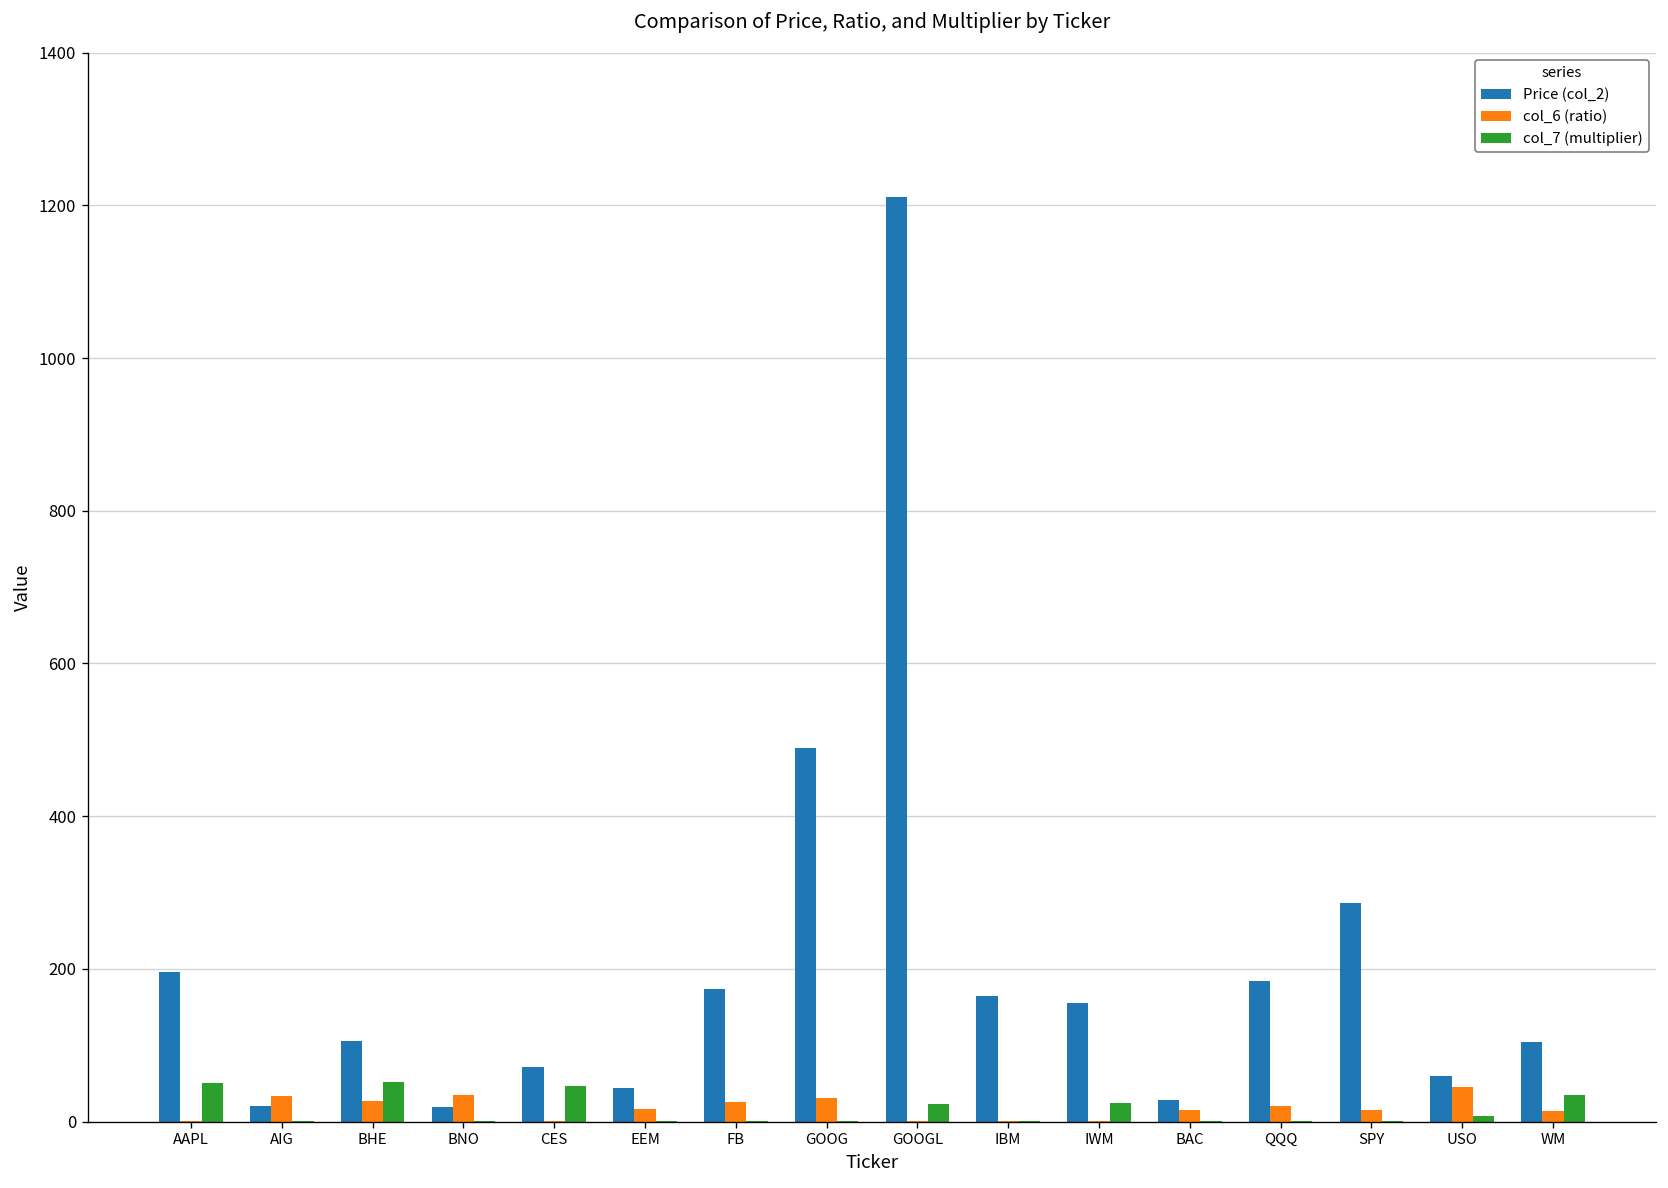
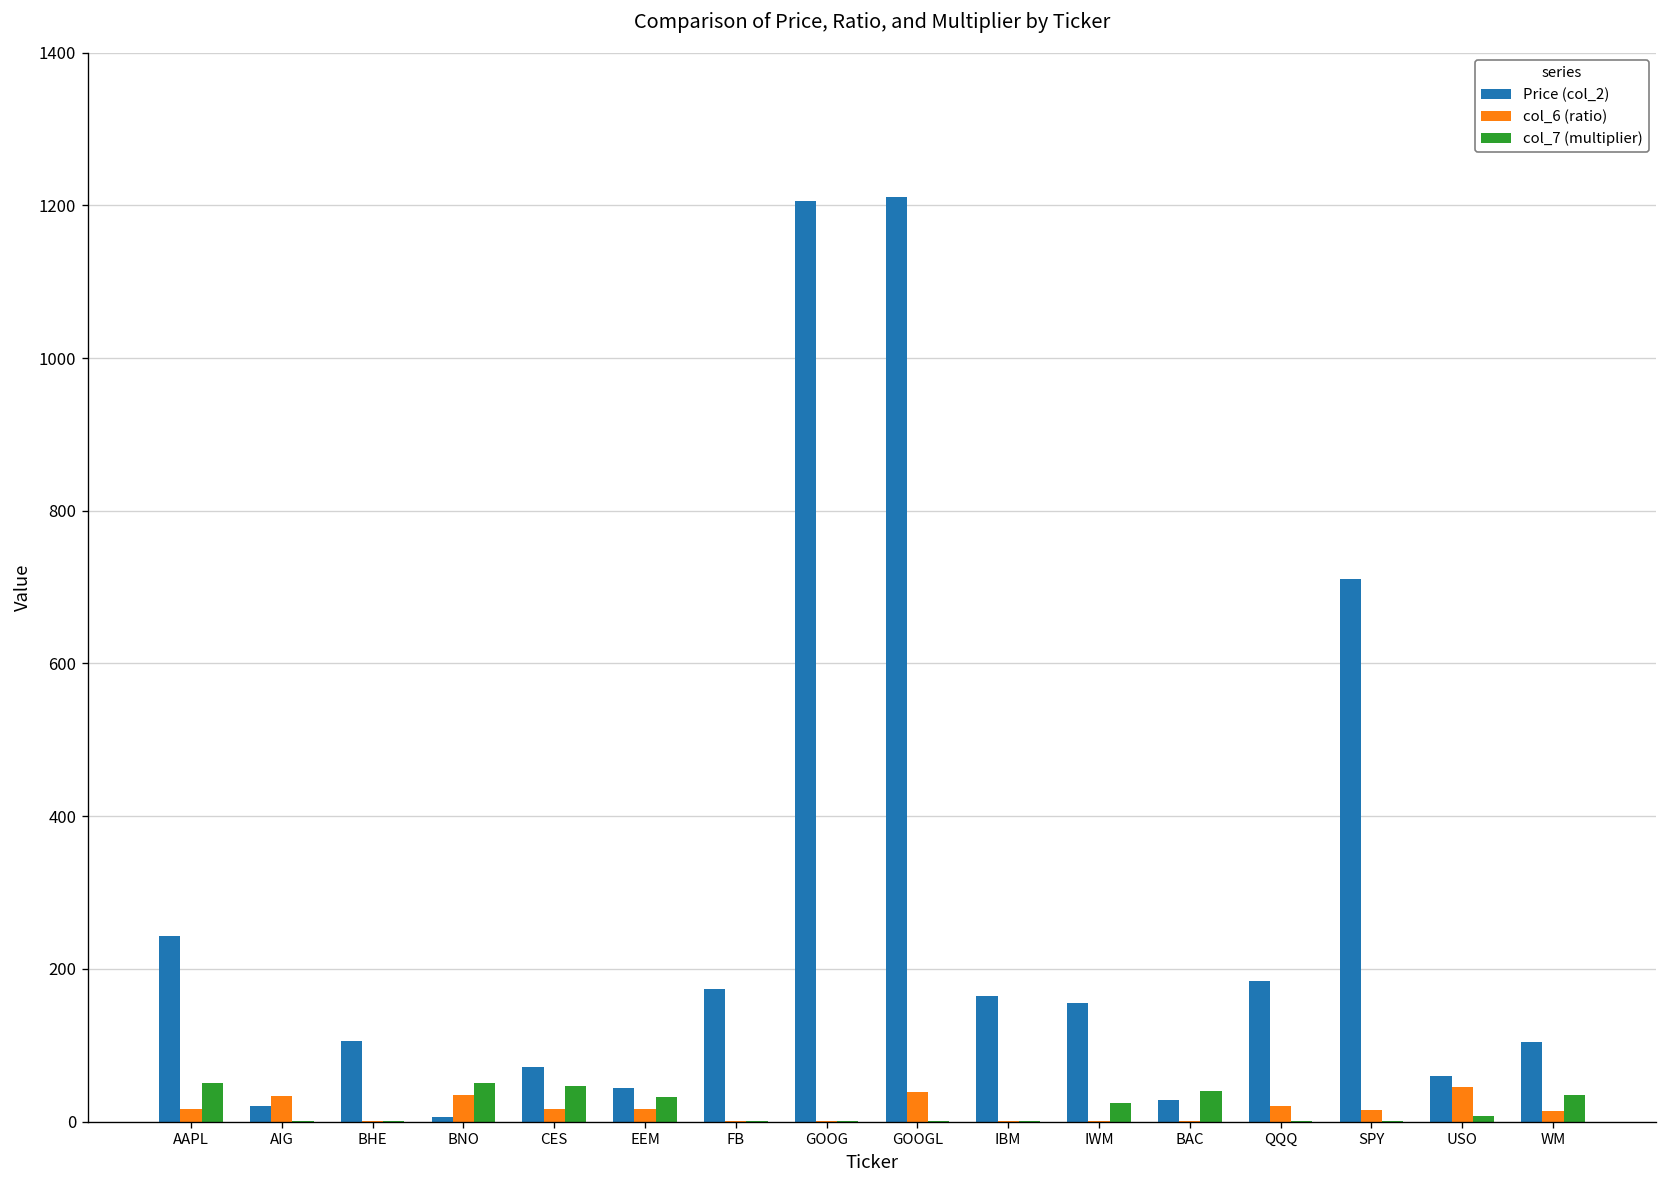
Price (col_2), AAPL: 200 -> 240
col_6 (ratio), AAPL: 0 -> 20
col_6 (ratio), BHE: 30 -> 0
col_7 (multiplier), BHE: 50 -> 0
Price (col_2), BNO: 20 -> 10
col_7 (multiplier), BNO: 0 -> 50
col_6 (ratio), CES: 0 -> 20
col_7 (multiplier), EEM: 0 -> 30
col_6 (ratio), FB: 30 -> 0
Price (col_2), GOOG: 490 -> 1210
col_6 (ratio), GOOG: 30 -> 0
col_6 (ratio), GOOGL: 0 -> 40
col_7 (multiplier), GOOGL: 20 -> 0
col_6 (ratio), BAC: 20 -> 0
col_7 (multiplier), BAC: 0 -> 40
Price (col_2), SPY: 290 -> 710
